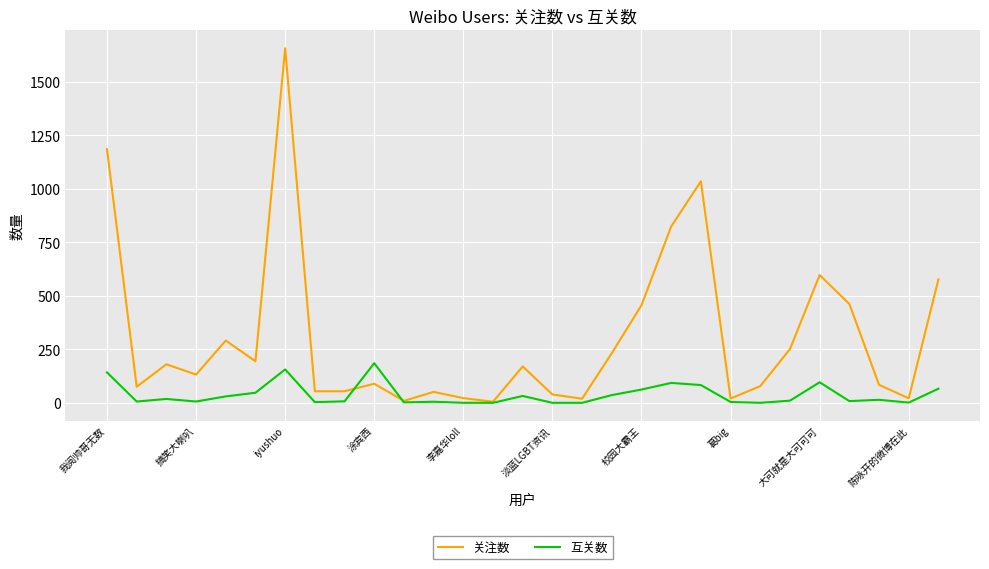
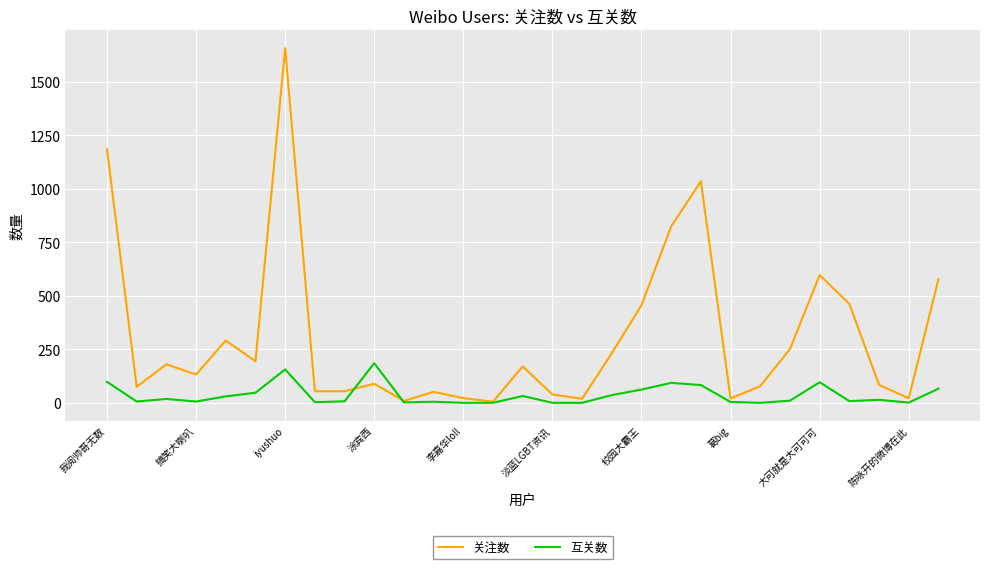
互关数, 我阅帅哥无数: 140 -> 100
